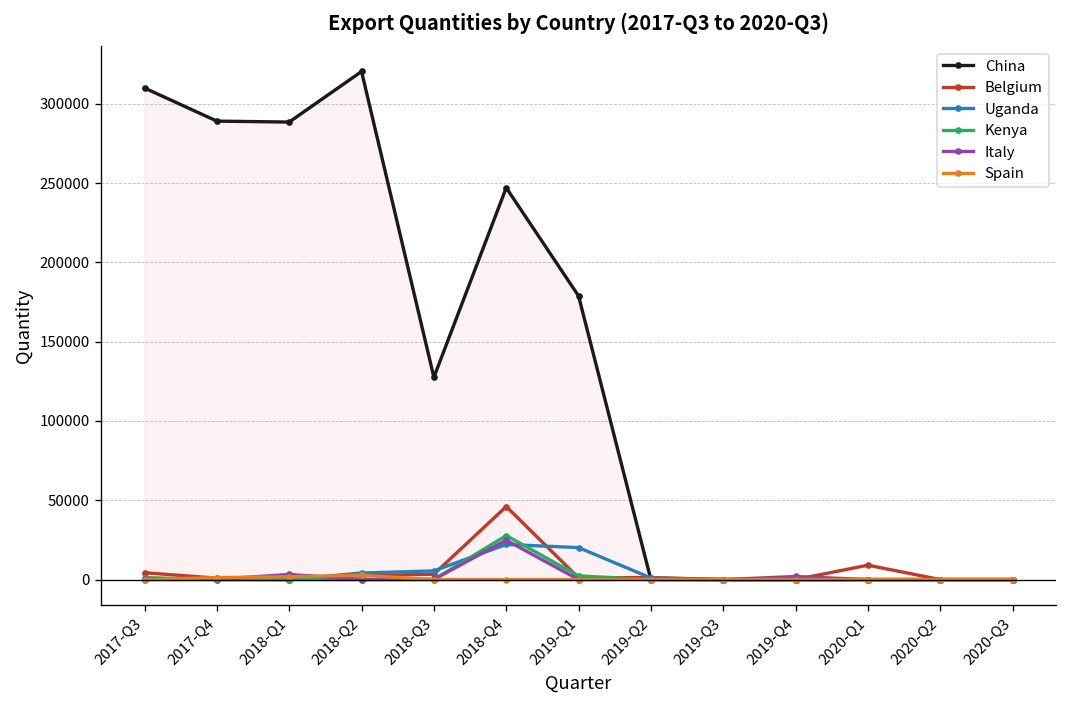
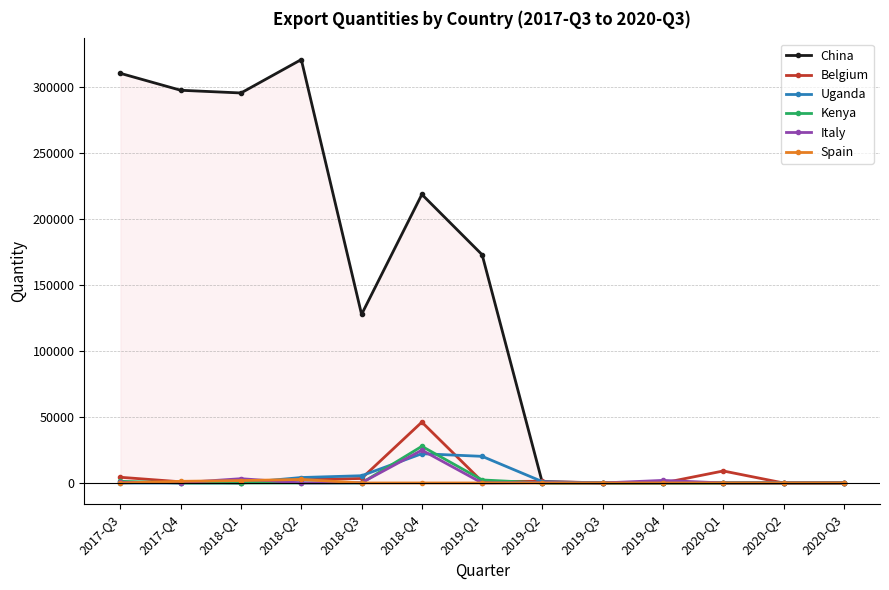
China, 2017-Q4: 289000 -> 297000
China, 2018-Q1: 288000 -> 295000
China, 2018-Q4: 247000 -> 218000
China, 2019-Q1: 179000 -> 173000
